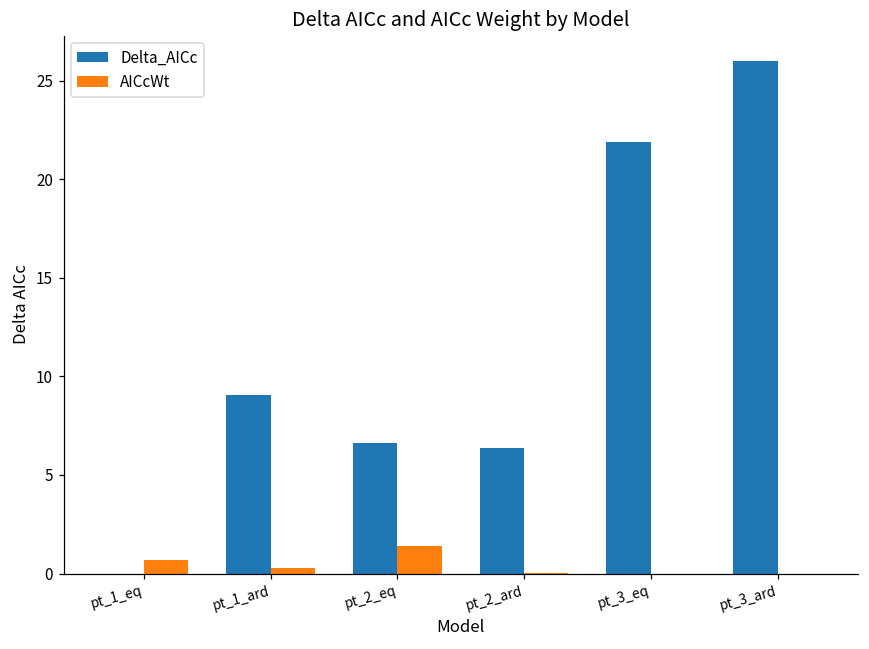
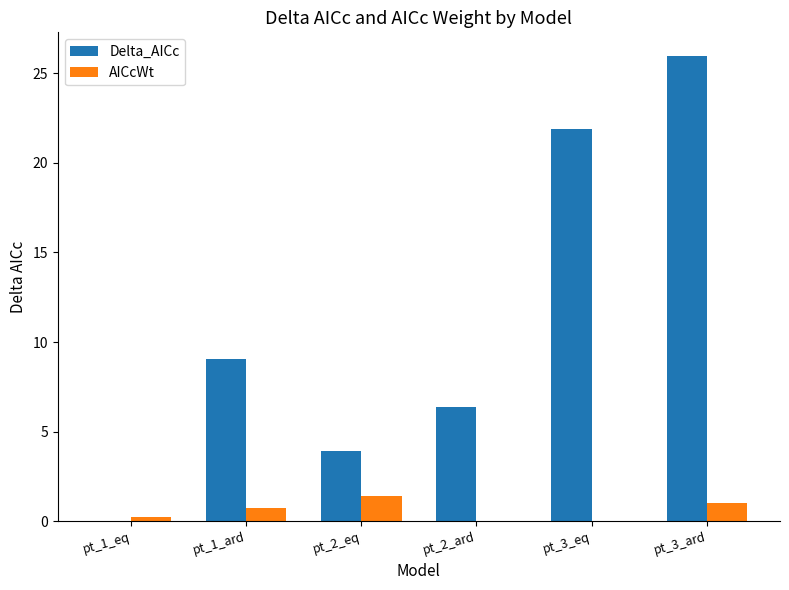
AICcWt, pt_1_eq: 0.7 -> 0.2
AICcWt, pt_1_ard: 0.3 -> 0.8
Delta_AICc, pt_2_eq: 6.6 -> 3.9
AICcWt, pt_3_ard: 0 -> 1
